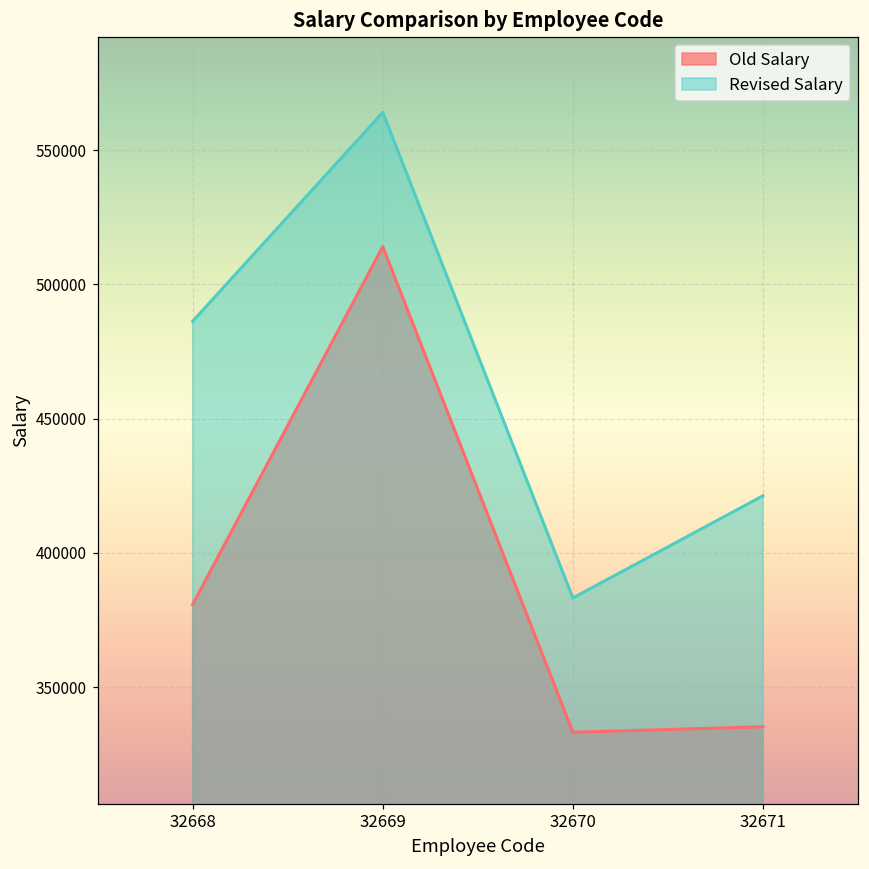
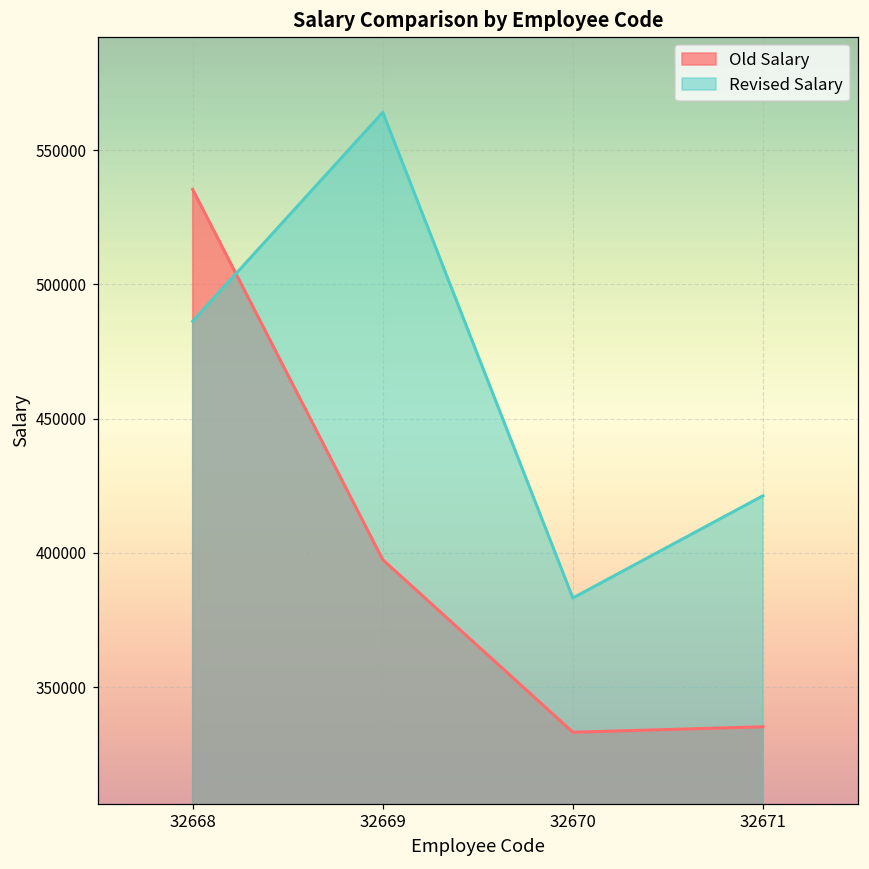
Old Salary, 32668: 381000 -> 535000
Old Salary, 32669: 514000 -> 397000
